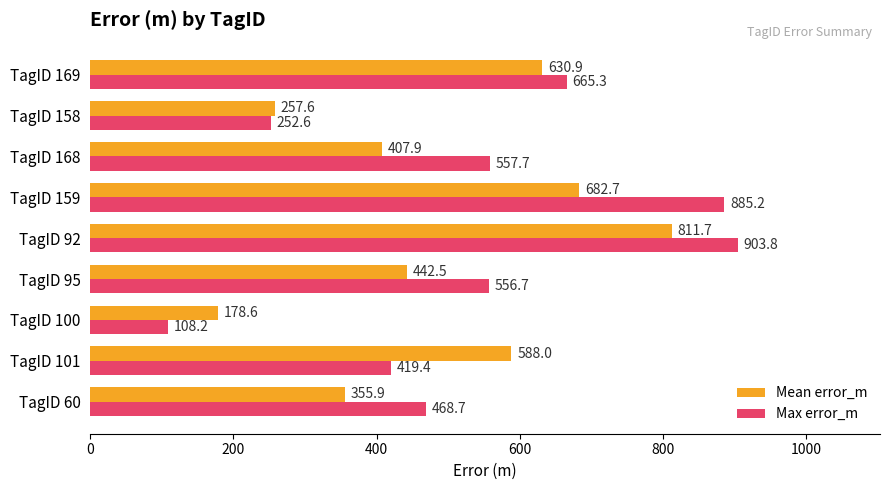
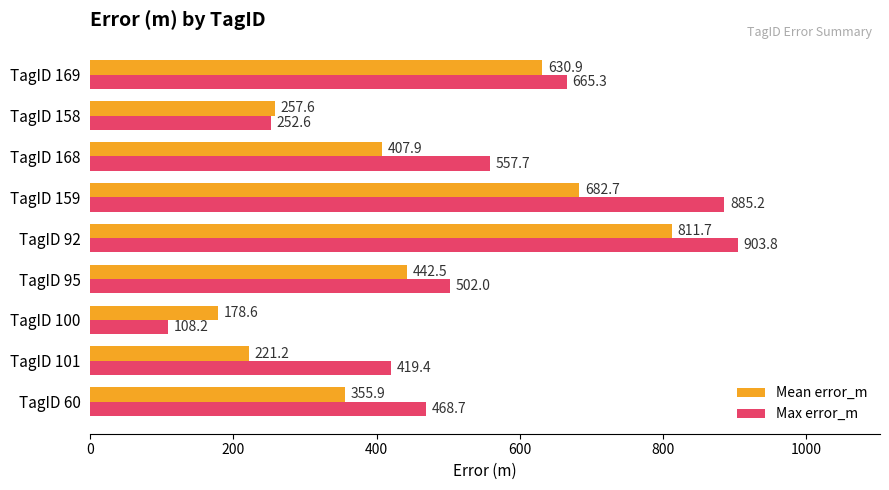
Max error_m, TagID 95: 556.7 -> 502.0
Mean error_m, TagID 101: 588.0 -> 221.2
